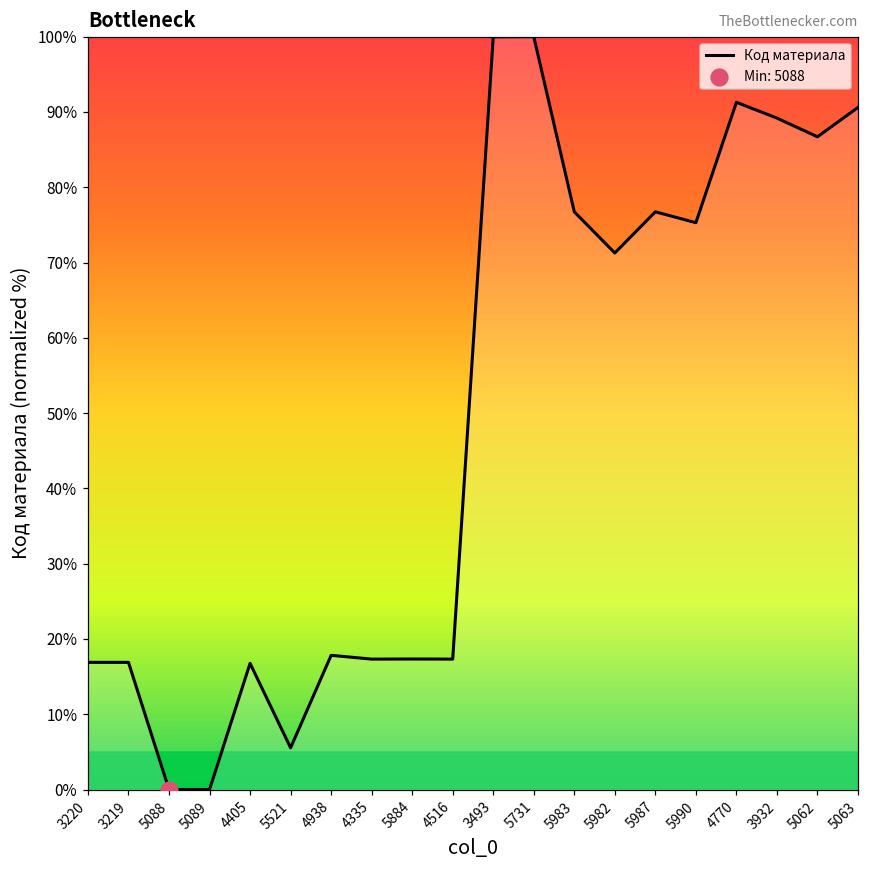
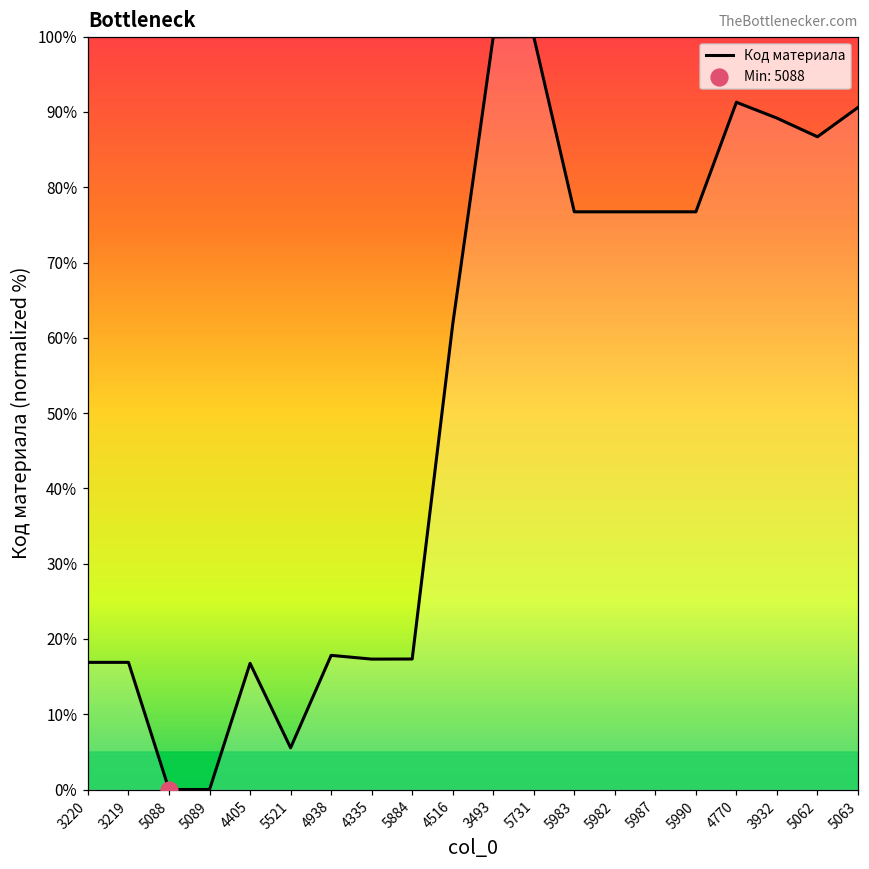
Код материала, 4516: 17% -> 62%
Код материала, 5982: 71% -> 77%
Код материала, 5990: 75% -> 77%
